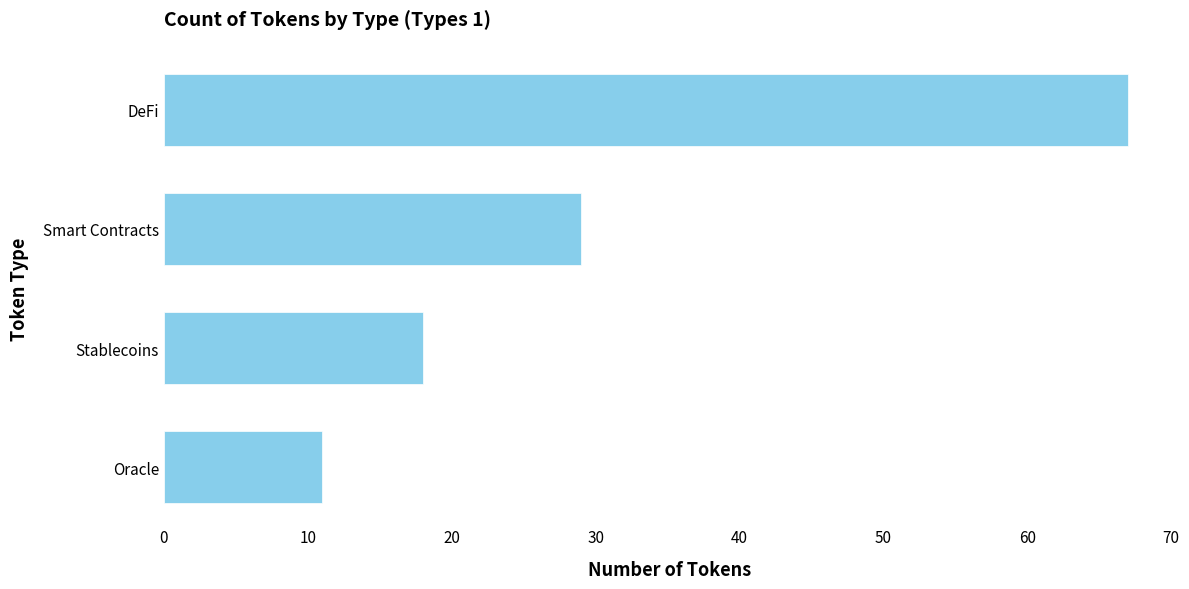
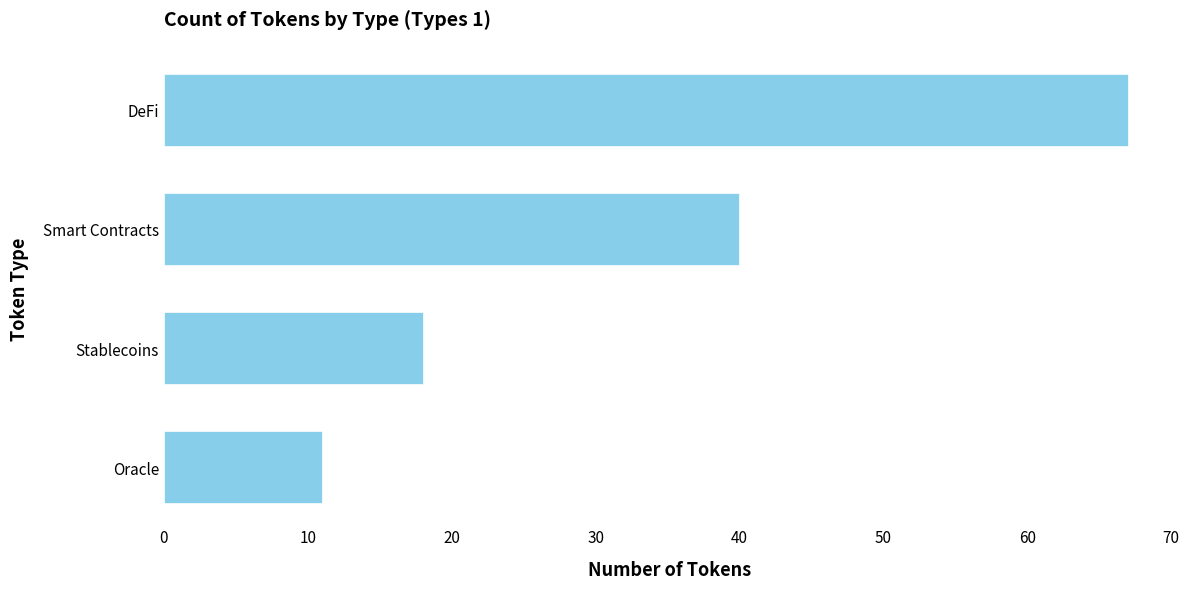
Smart Contracts: 29 -> 40
